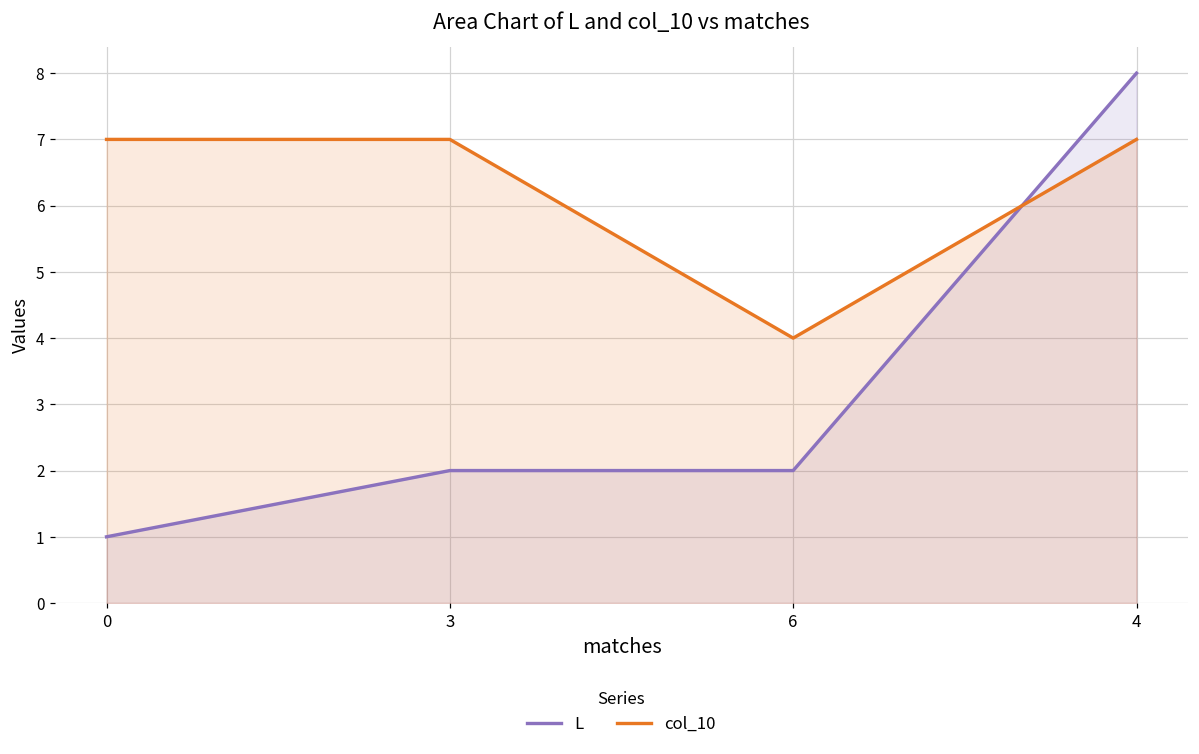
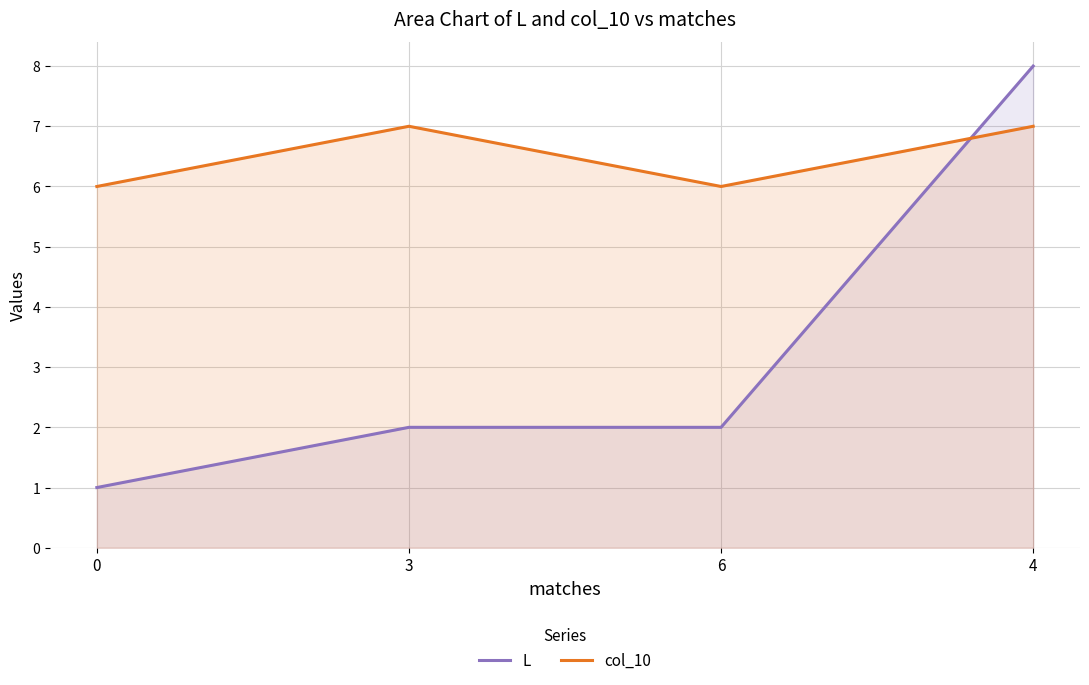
col_10, 0: 7 -> 6
col_10, 6: 4 -> 6
